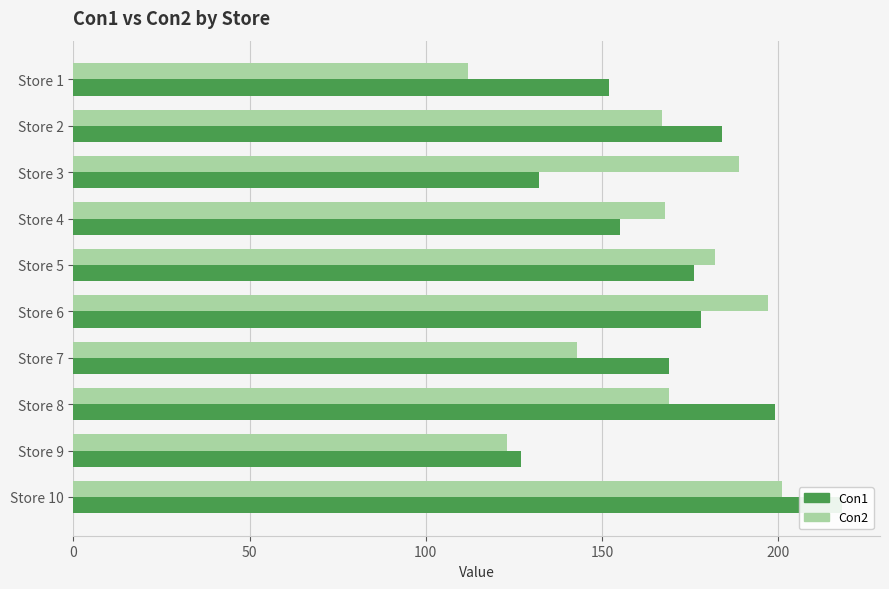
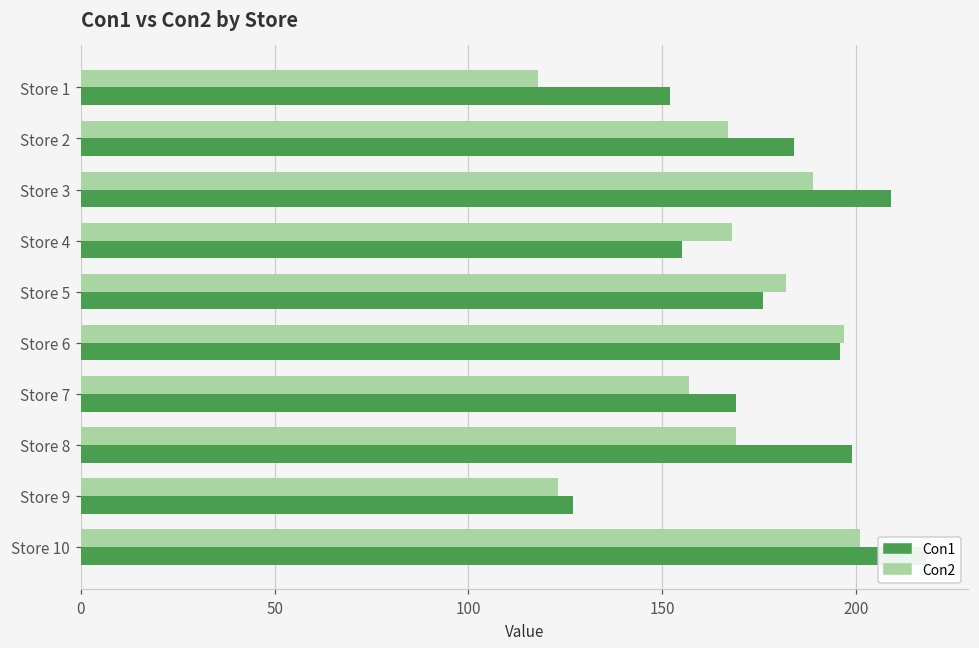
Con2, Store 1: 112 -> 118
Con1, Store 3: 132 -> 209
Con1, Store 6: 178 -> 196
Con2, Store 7: 143 -> 157
